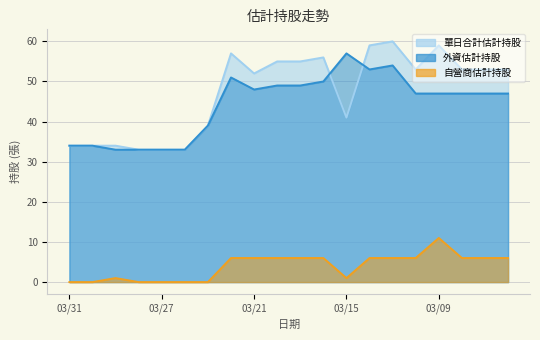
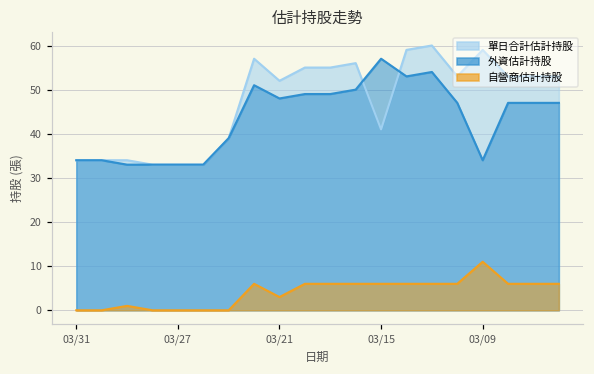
自營商估計持股, 03/21: 6 -> 3
自營商估計持股, 03/15: 1 -> 6
外資估計持股, 03/09: 47 -> 34
